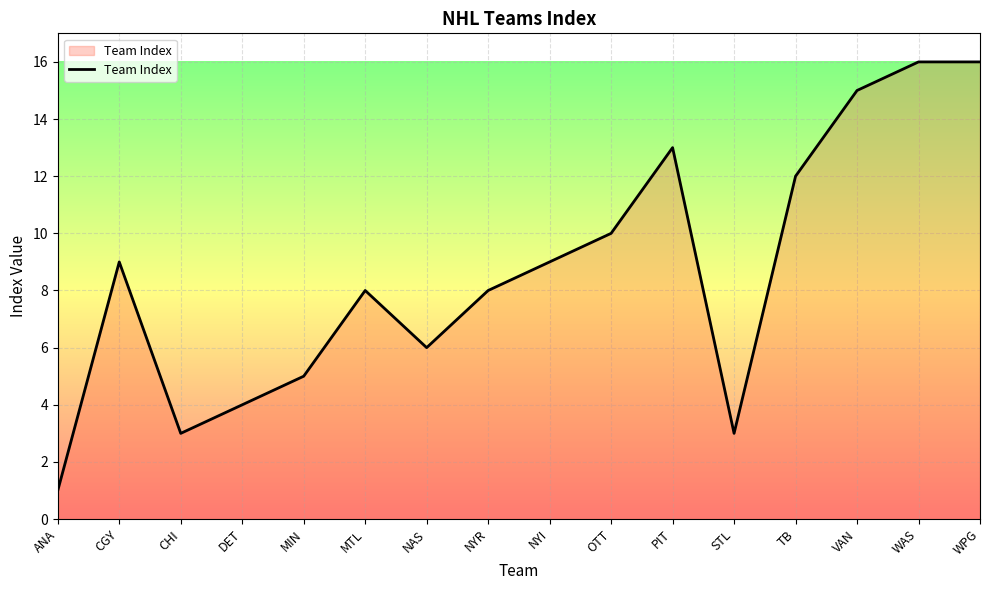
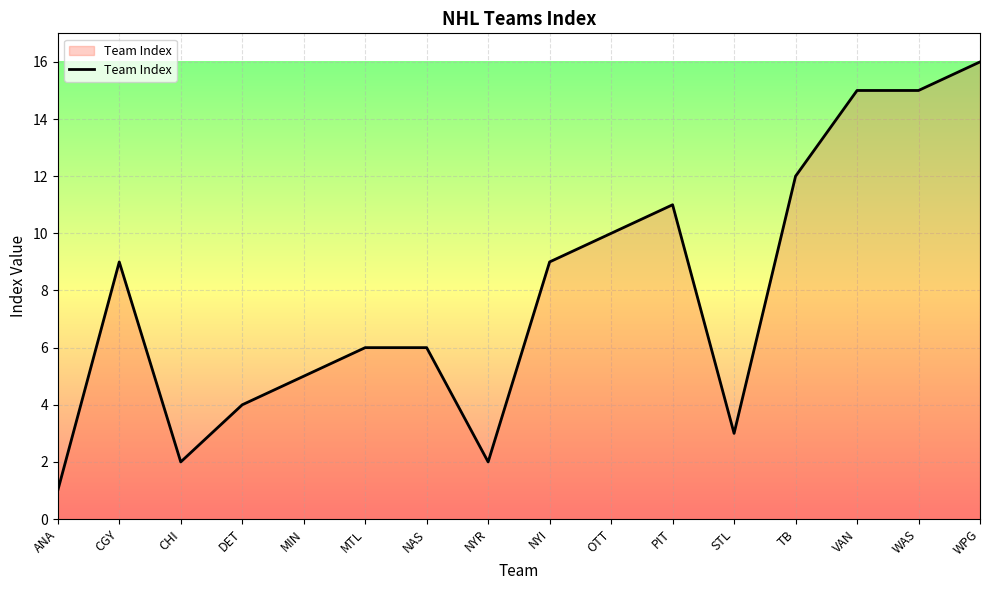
CHI: 3 -> 2
MTL: 8 -> 6
NYR: 8 -> 2
PIT: 13 -> 11
WAS: 16 -> 15
